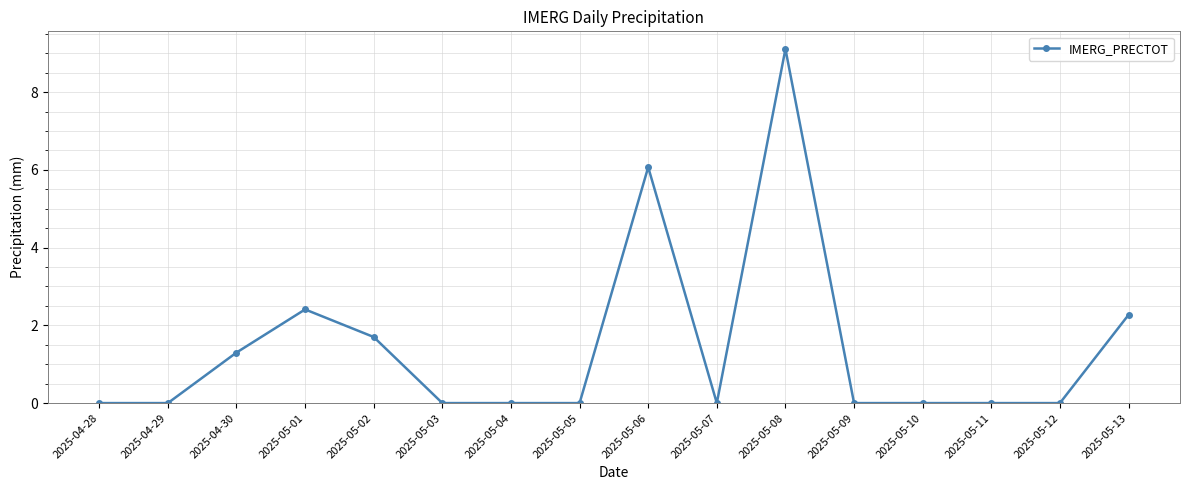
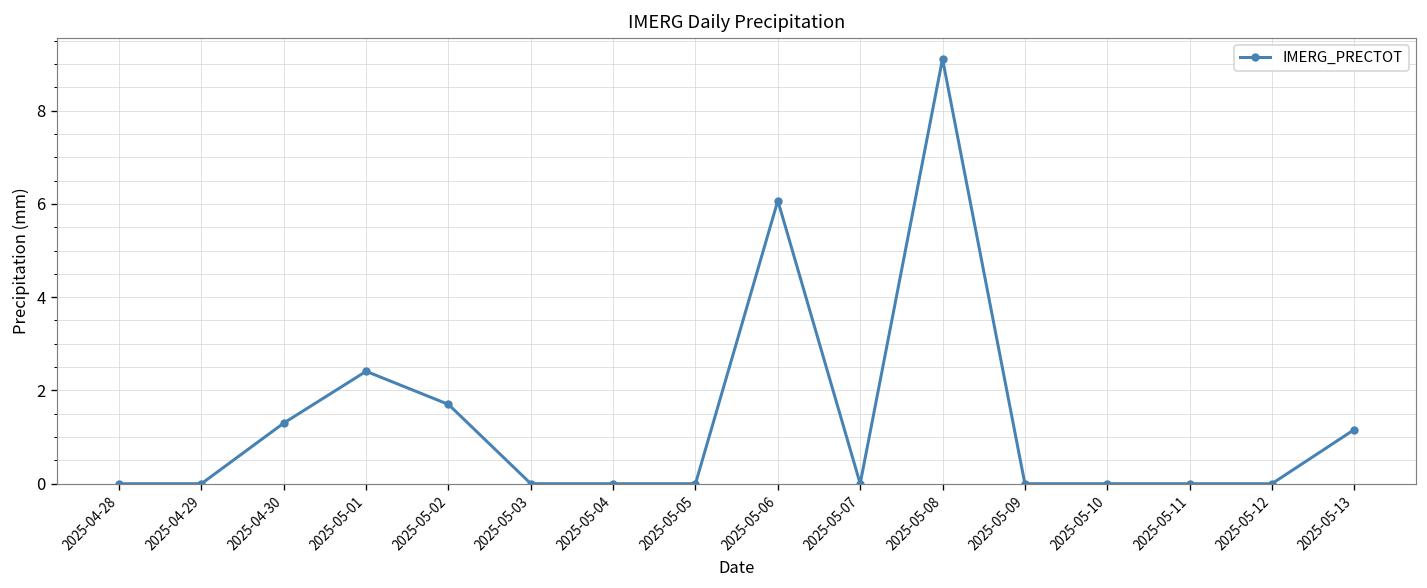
2025-05-13: 2.3 -> 1.2
